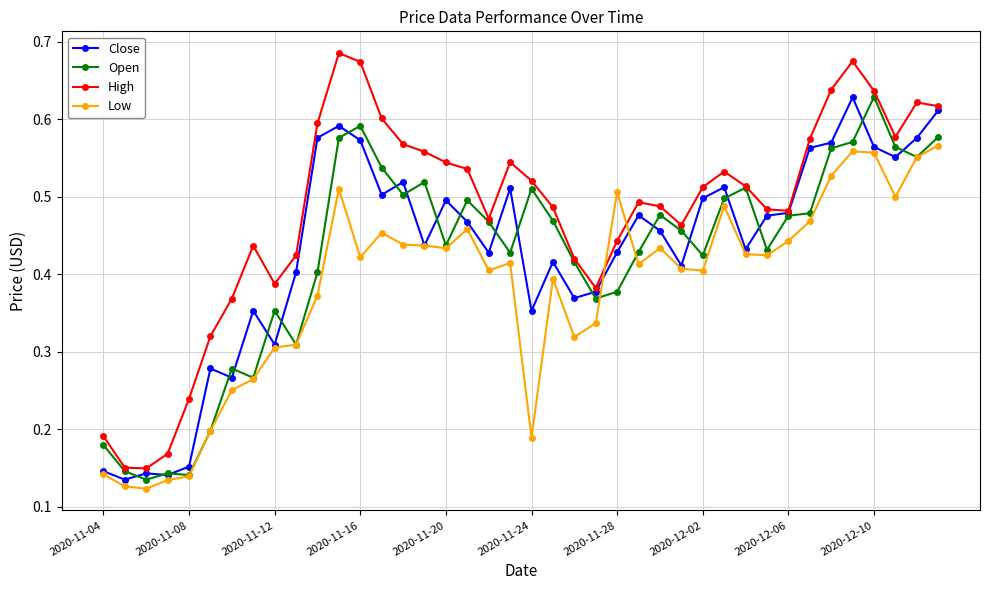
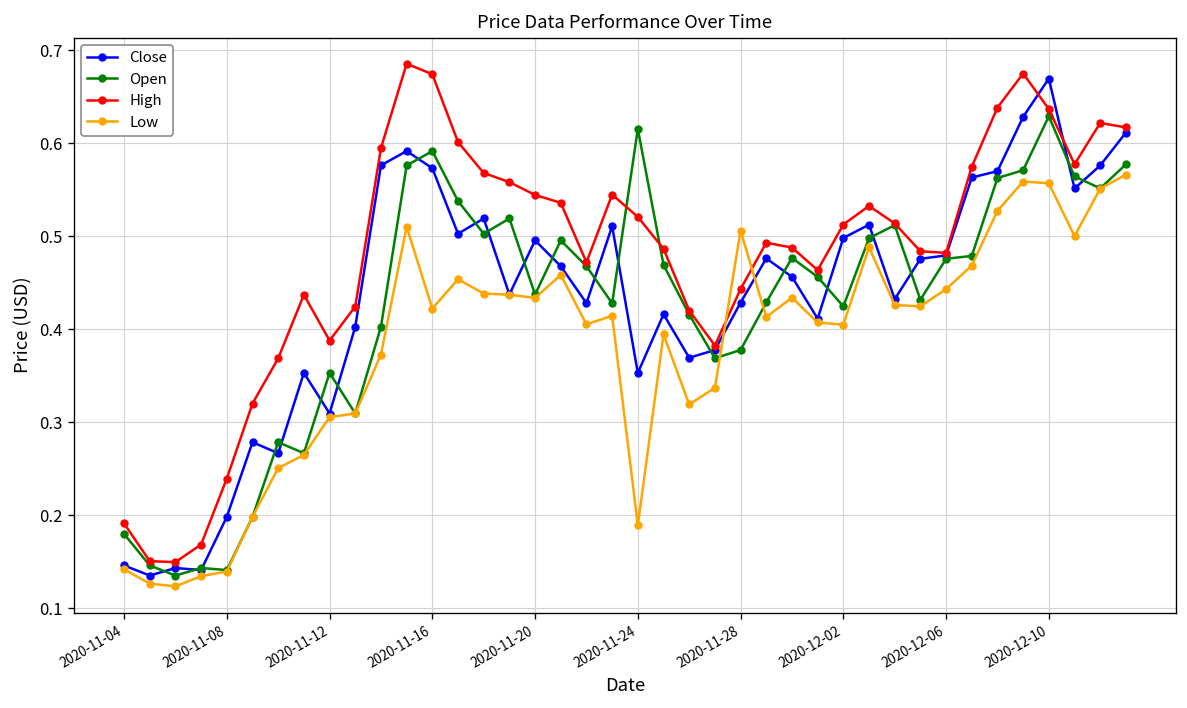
Close, 2020-11-08: 0.15 -> 0.20
Open, 2020-11-24: 0.51 -> 0.62
Close, 2020-12-10: 0.56 -> 0.67
